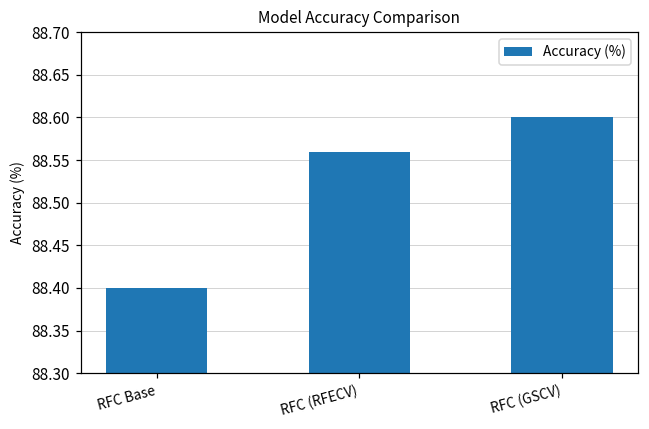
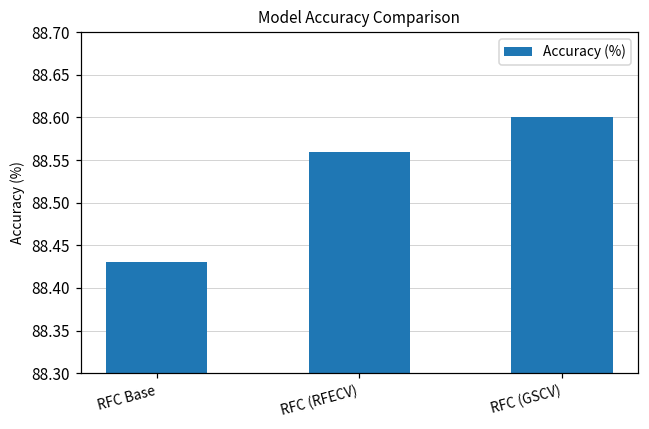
RFC Base: 88.40 -> 88.43
